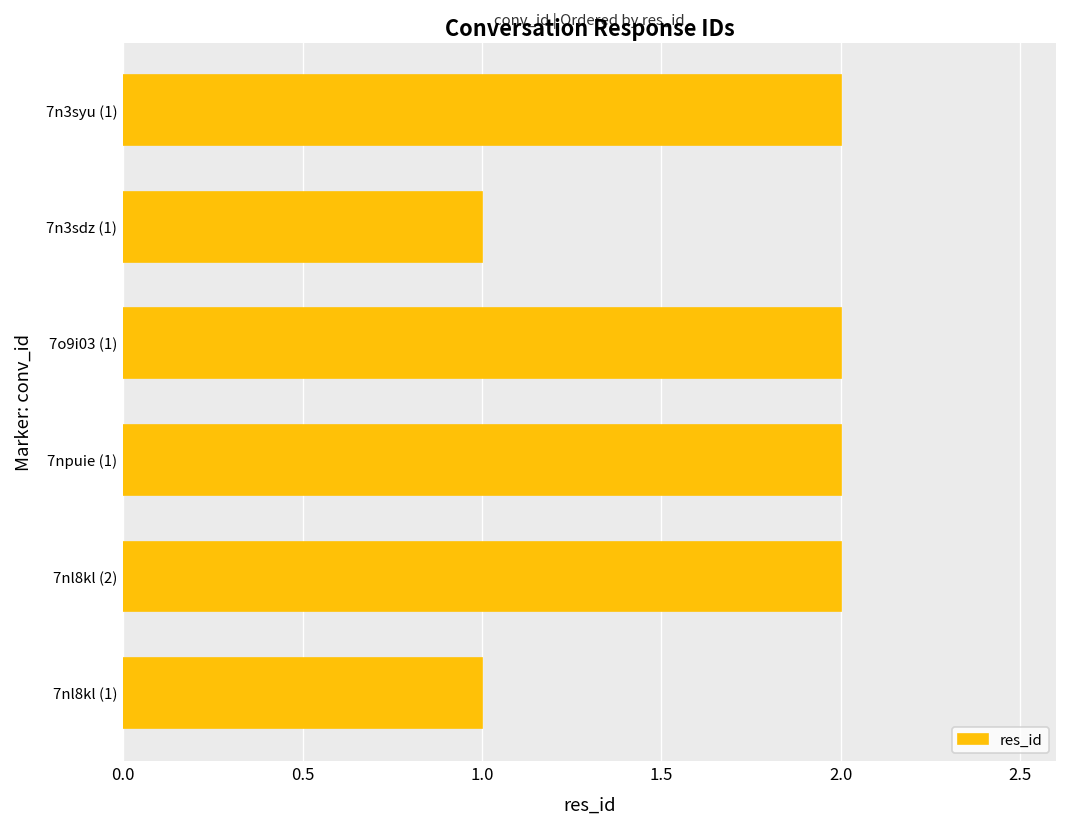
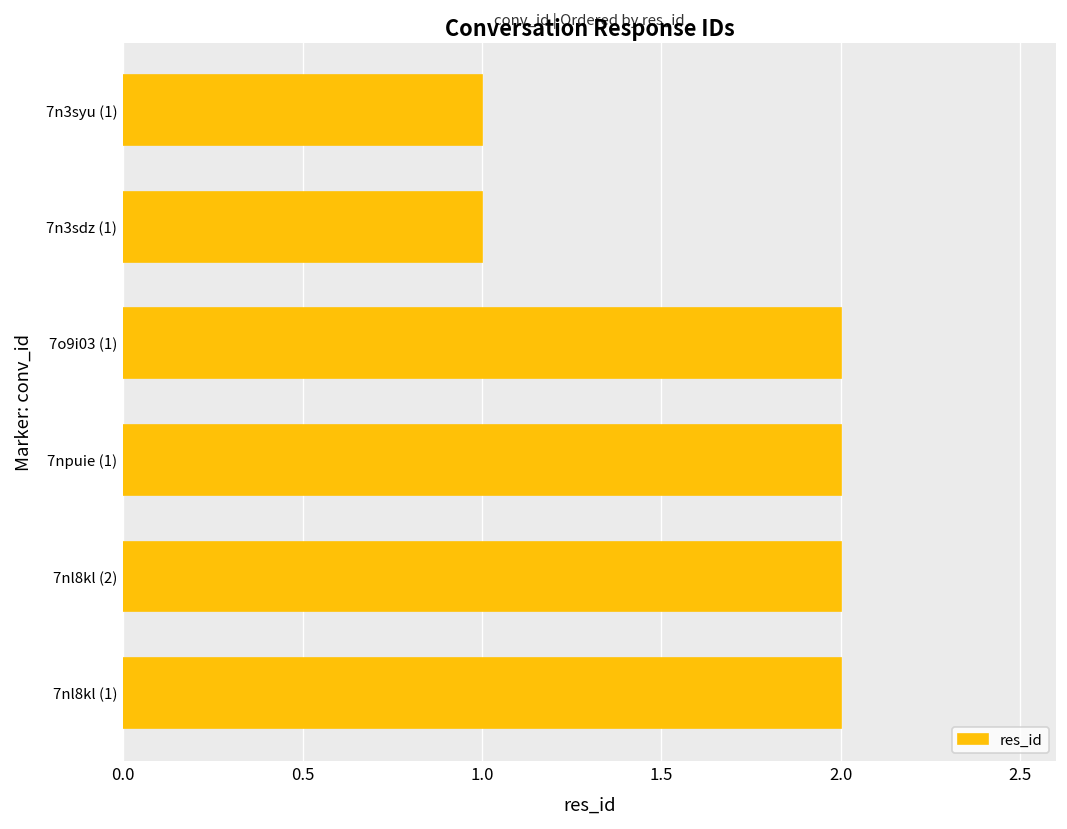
7n3syu (1): 2 -> 1
7nl8kl (1): 1 -> 2
